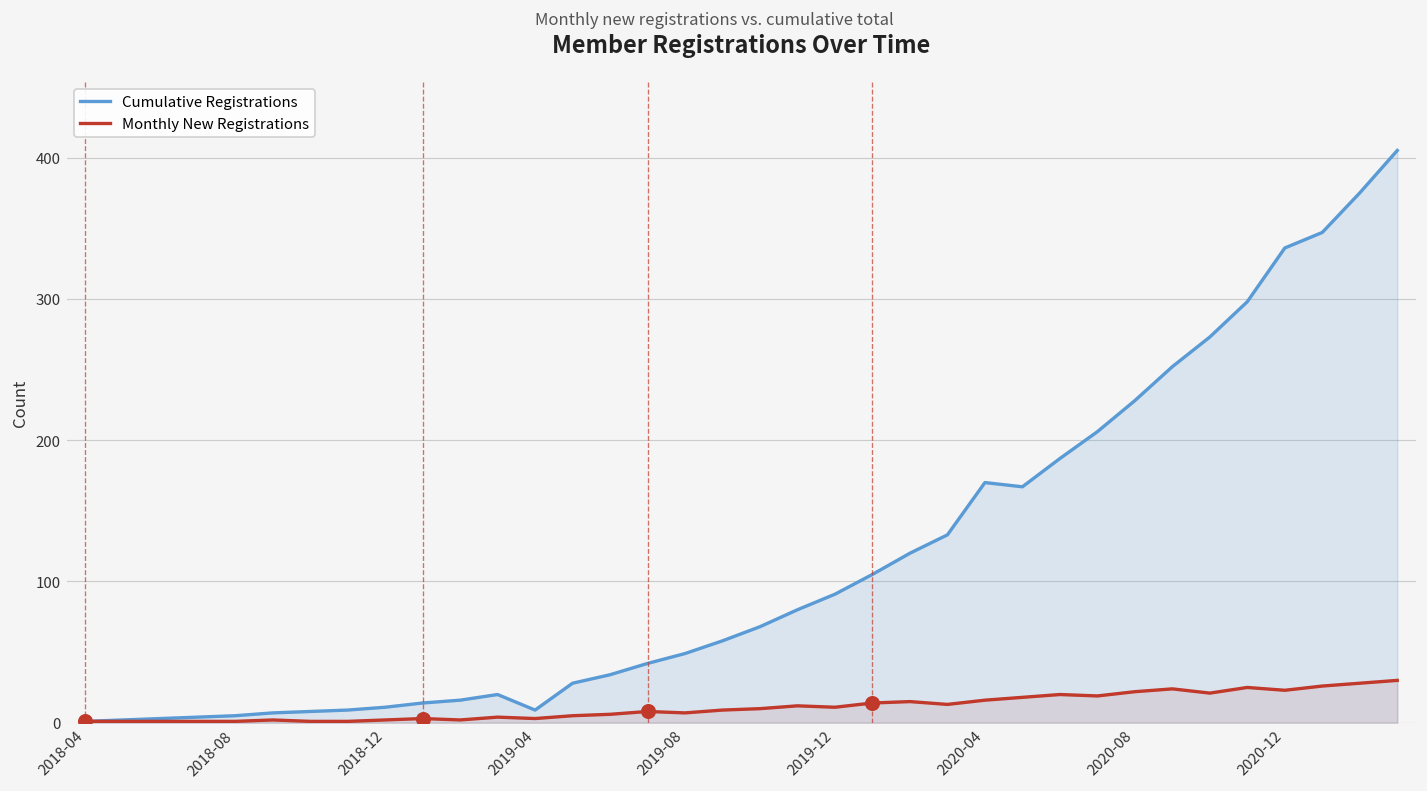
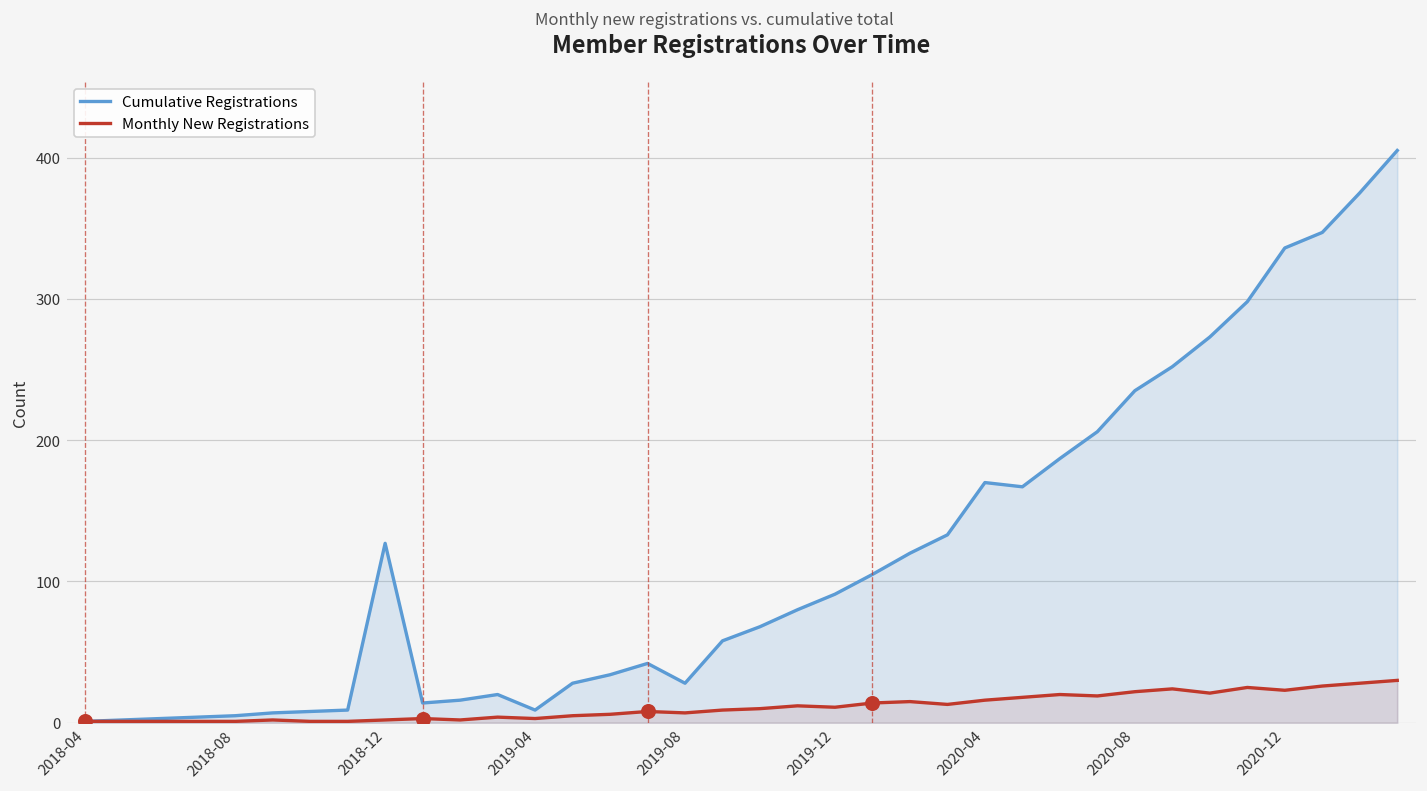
Cumulative Registrations, 2018-12: 11 -> 127
Cumulative Registrations, 2019-08: 49 -> 28
Cumulative Registrations, 2020-08: 228 -> 235
